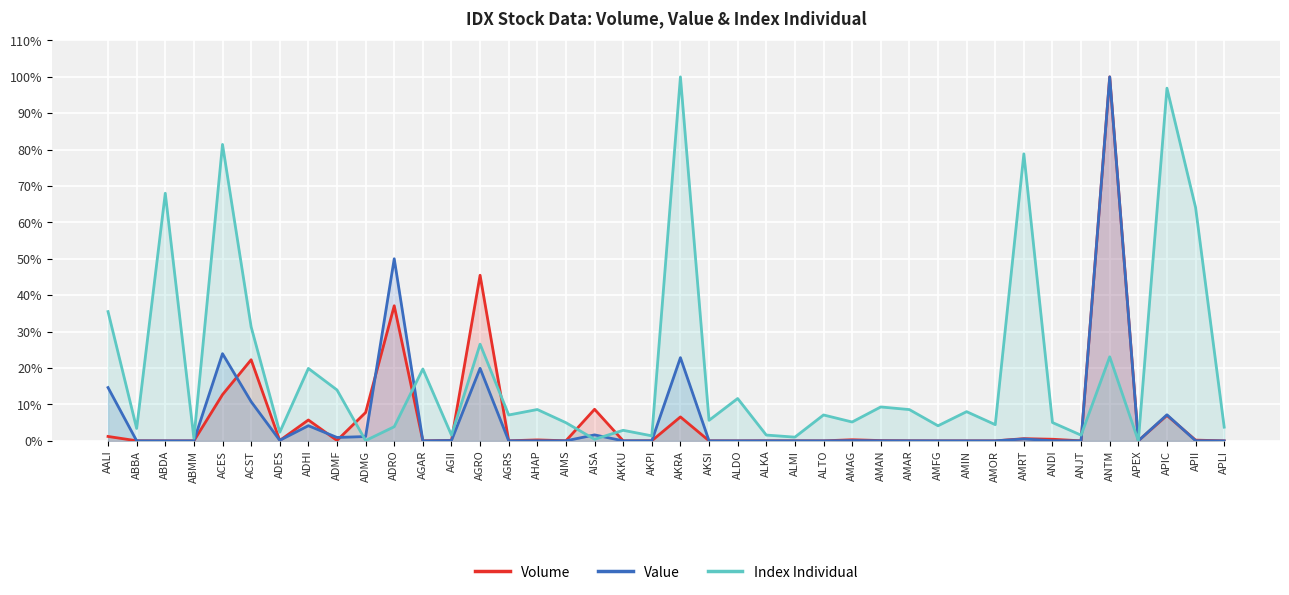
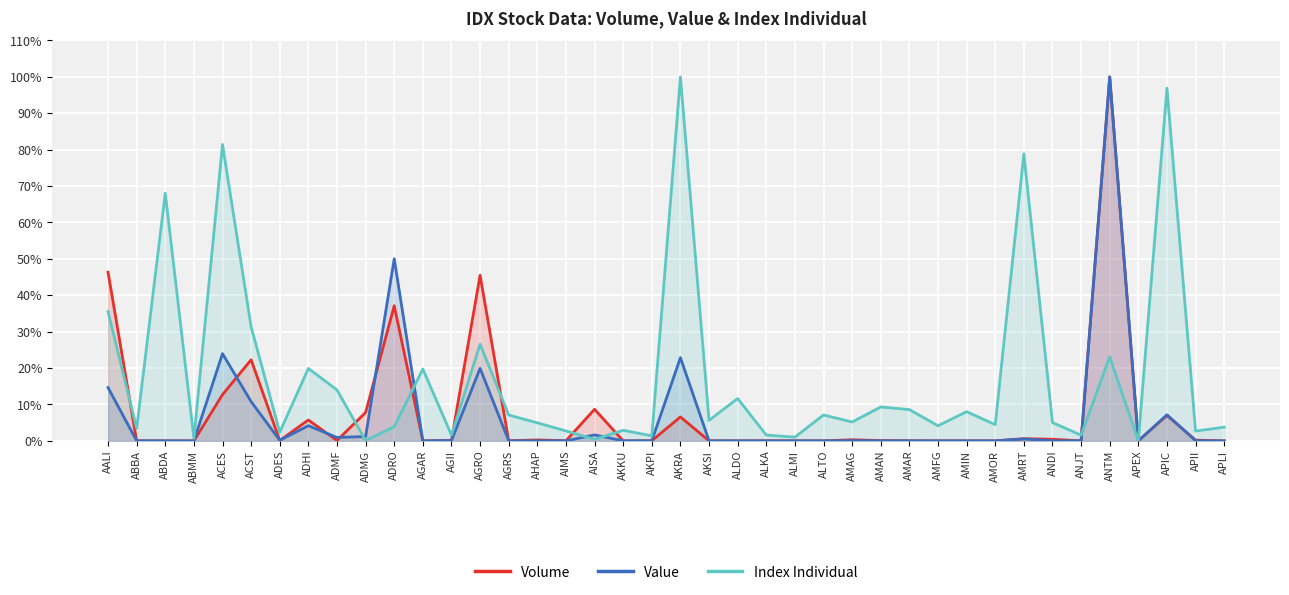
Volume, AALI: 1% -> 46%
Index Individual, AHAP: 9% -> 5%
Index Individual, AIMS: 5% -> 3%
Index Individual, APII: 64% -> 3%
